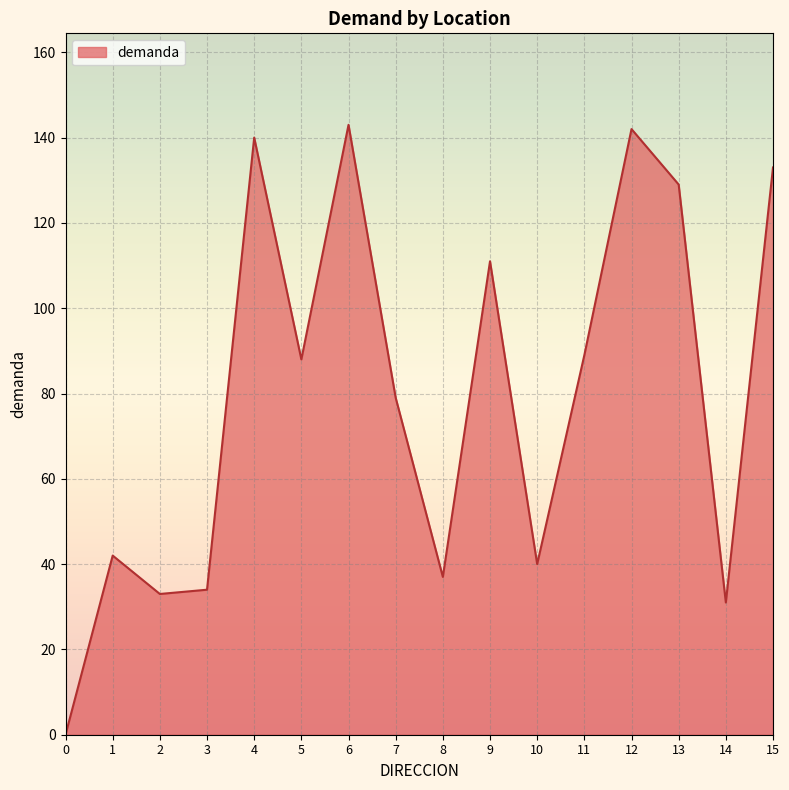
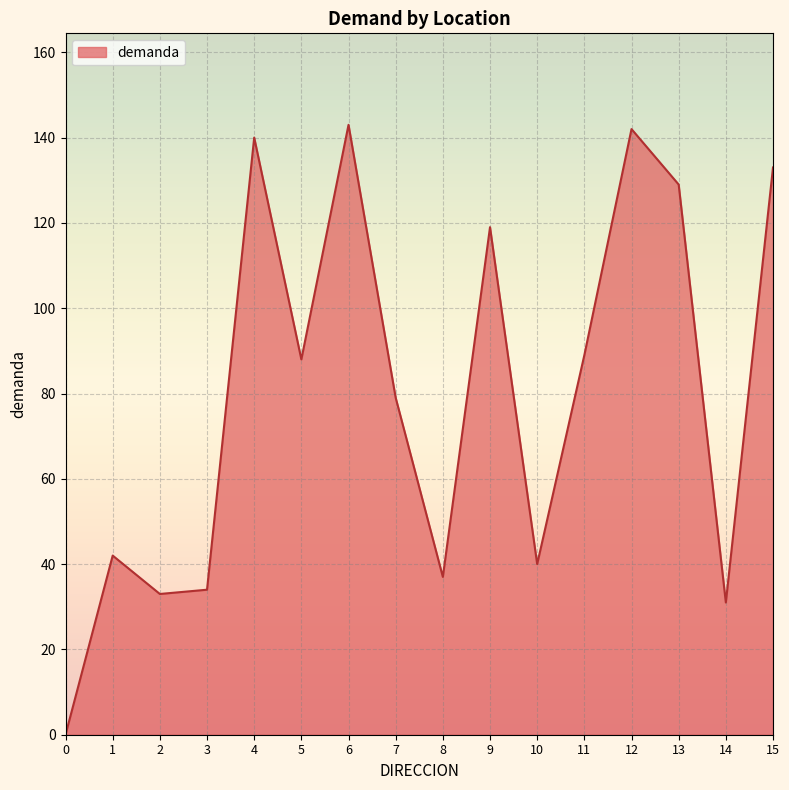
9: 111 -> 119
